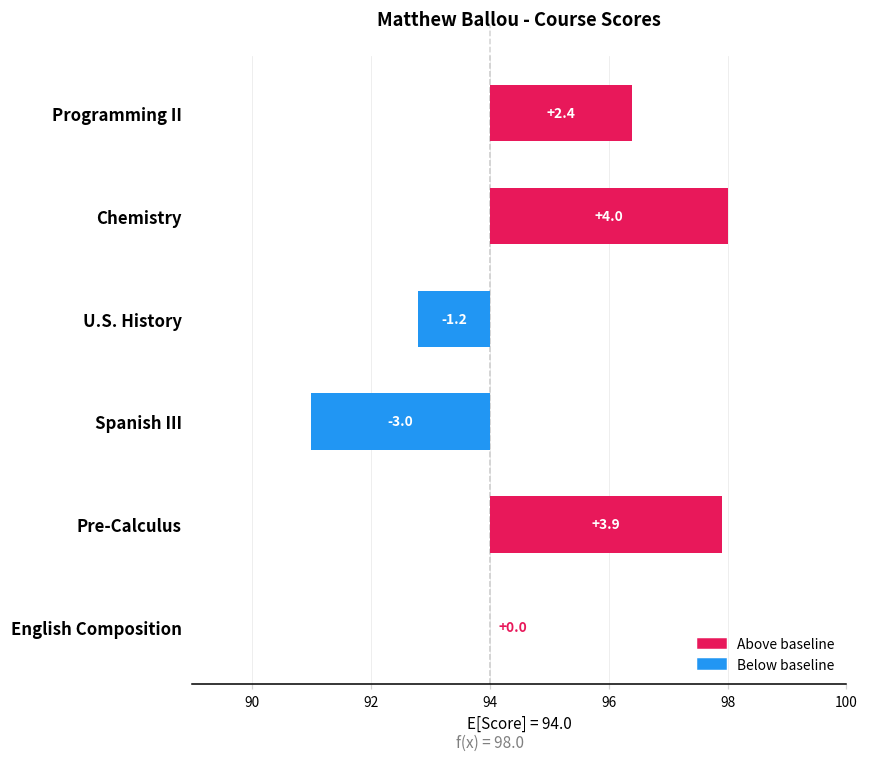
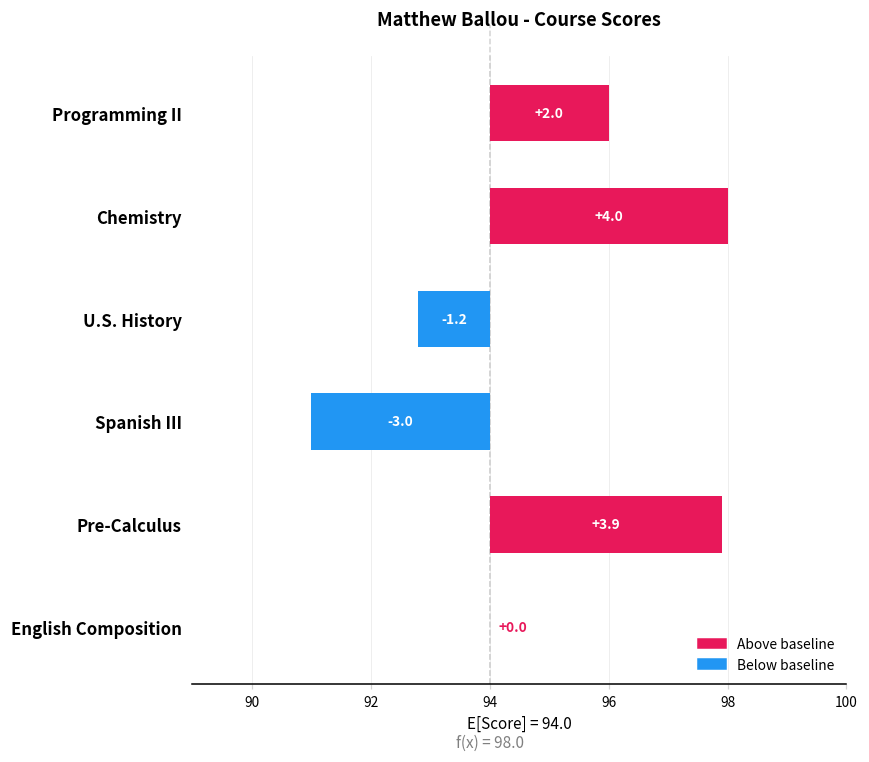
Programming II: +2.4 -> +2.0
